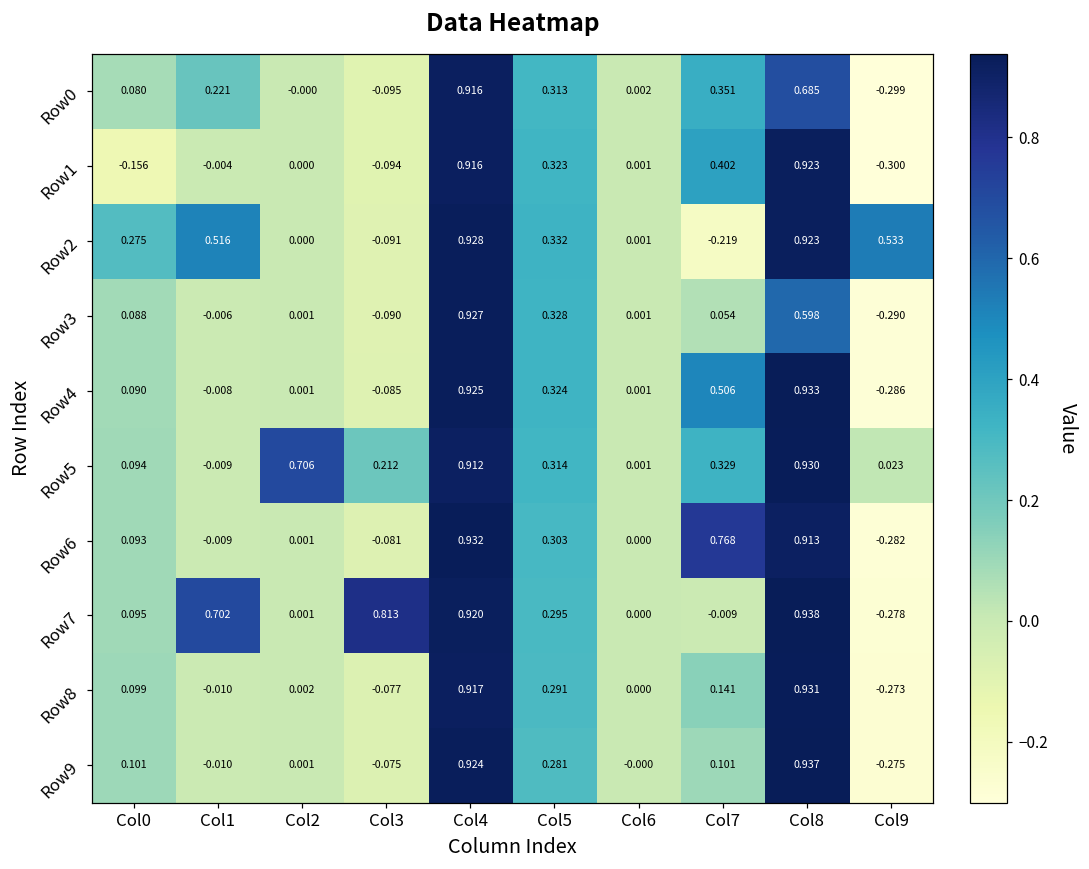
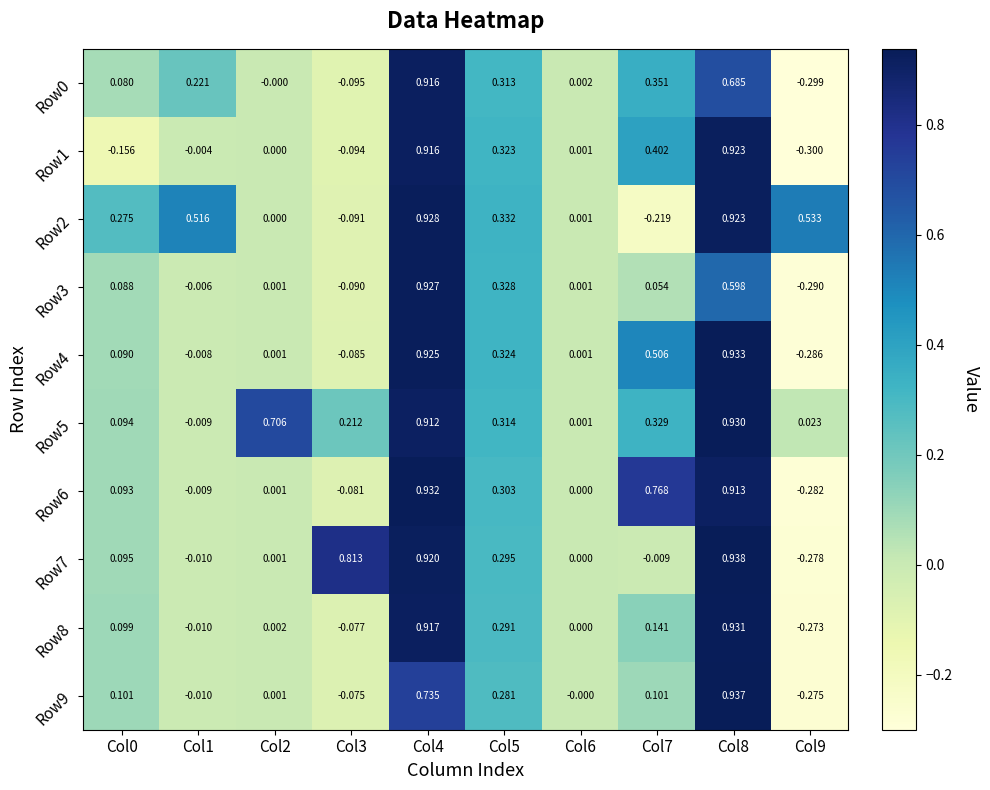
Row7, Col1: 0.702 -> -0.010
Row9, Col4: 0.924 -> 0.735
